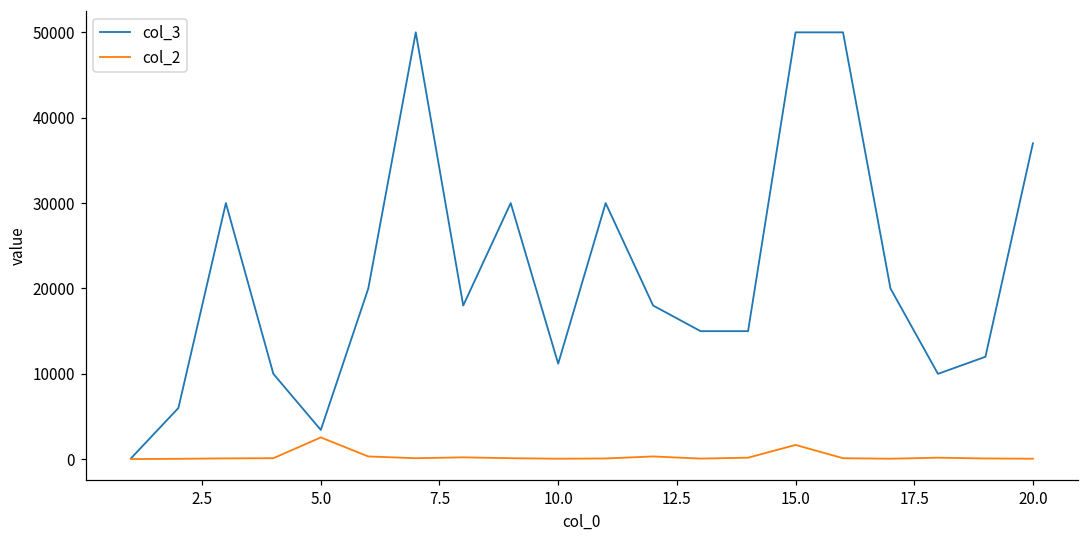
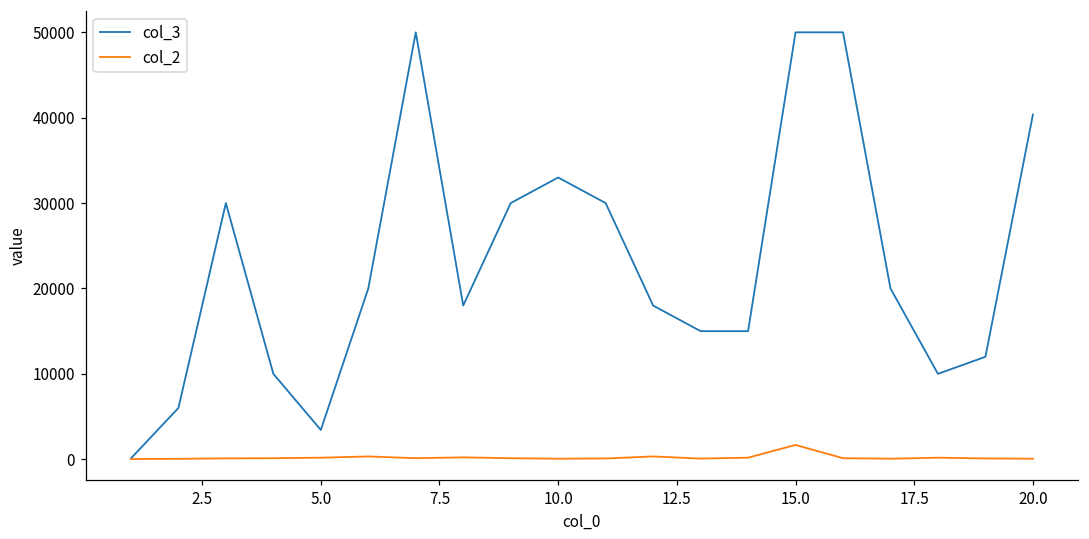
col_2, 5.0: 3000 -> 0
col_3, 10.0: 11000 -> 33000
col_3, 20.0: 37000 -> 40000
